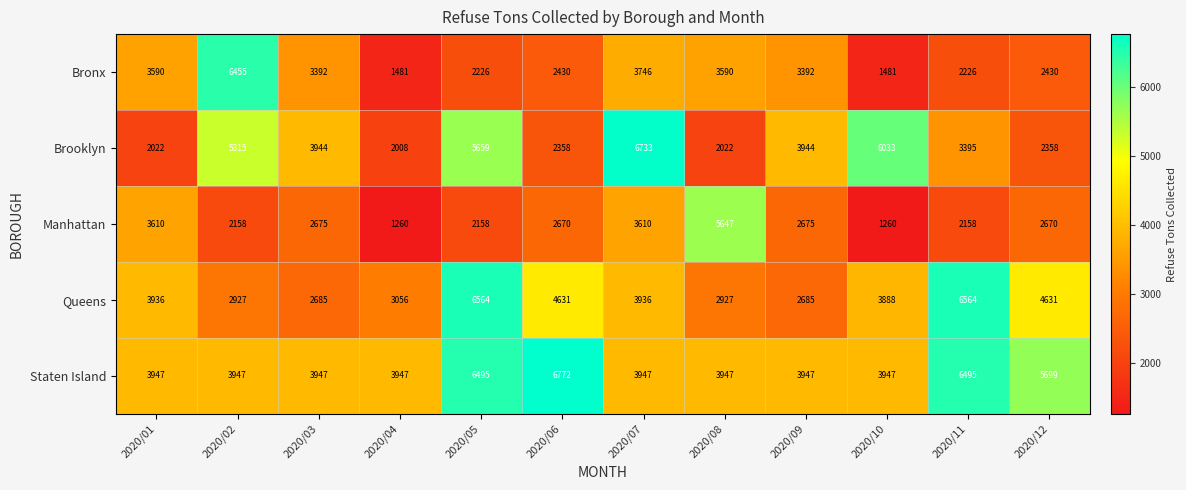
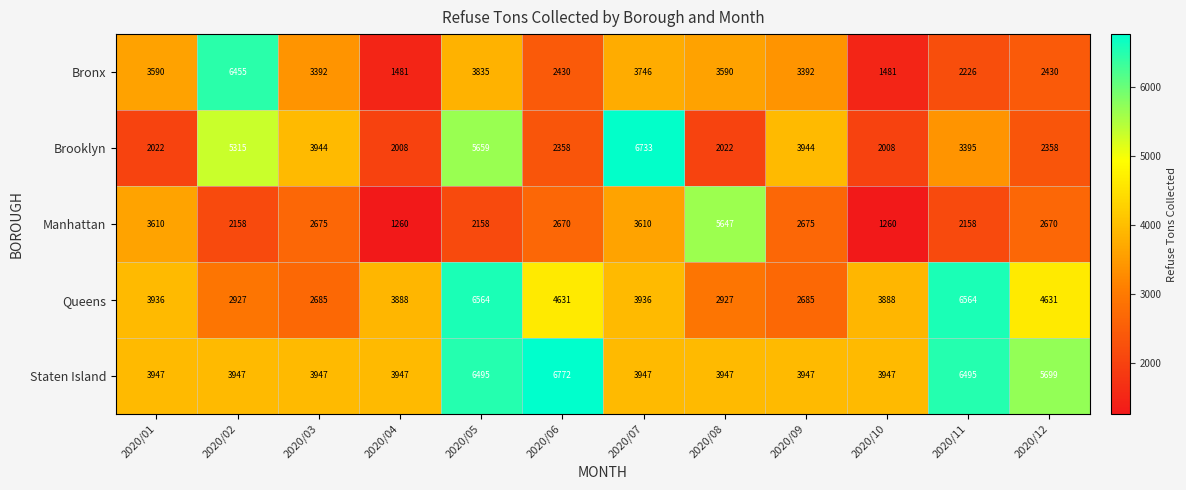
Bronx, 2020/05: 2226 -> 3835
Brooklyn, 2020/10: 6033 -> 2008
Queens, 2020/04: 3056 -> 3888
